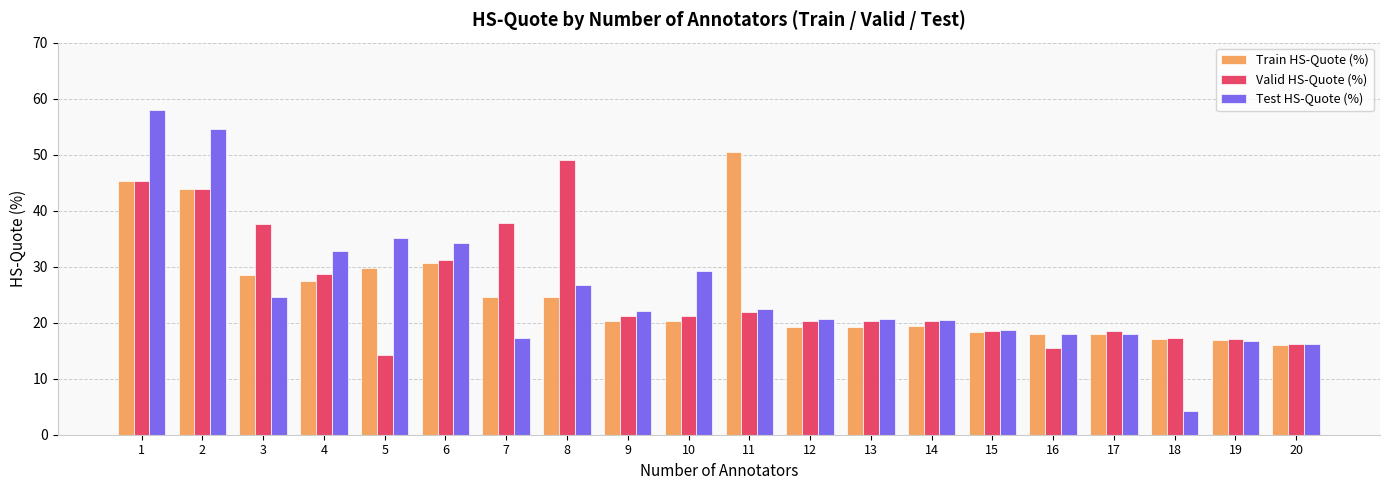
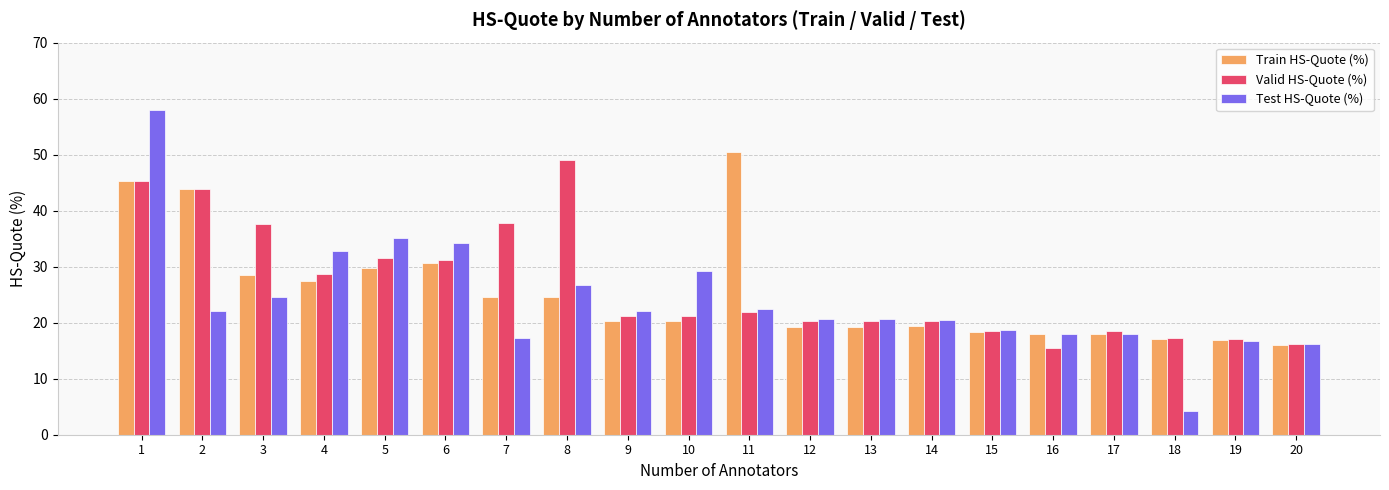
Test HS-Quote (%), 2: 55 -> 22
Valid HS-Quote (%), 5: 14 -> 32
